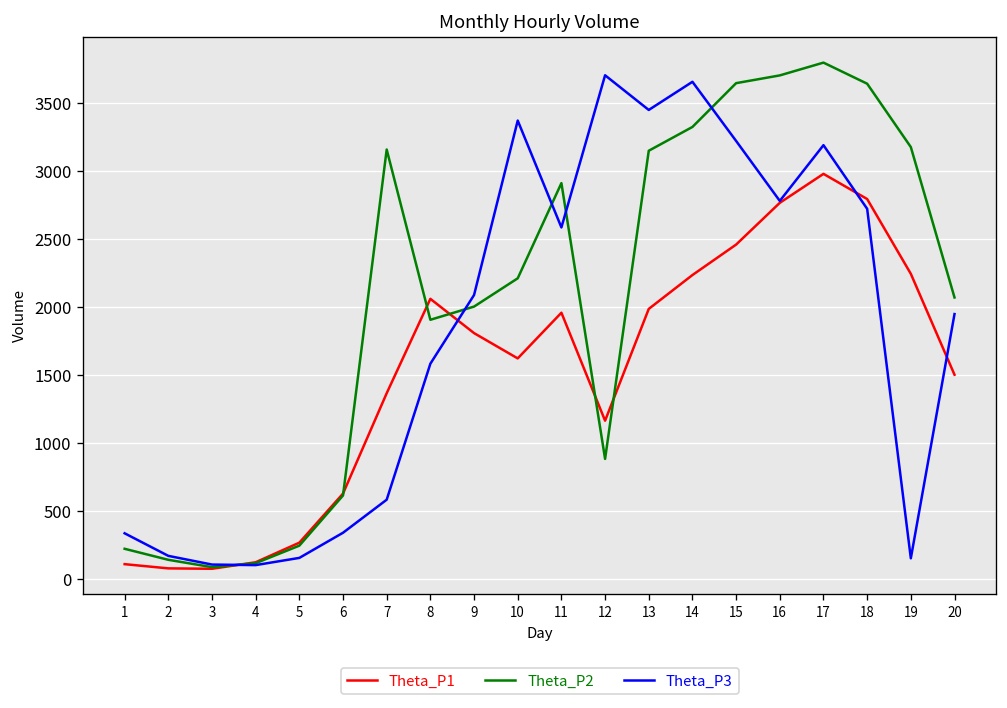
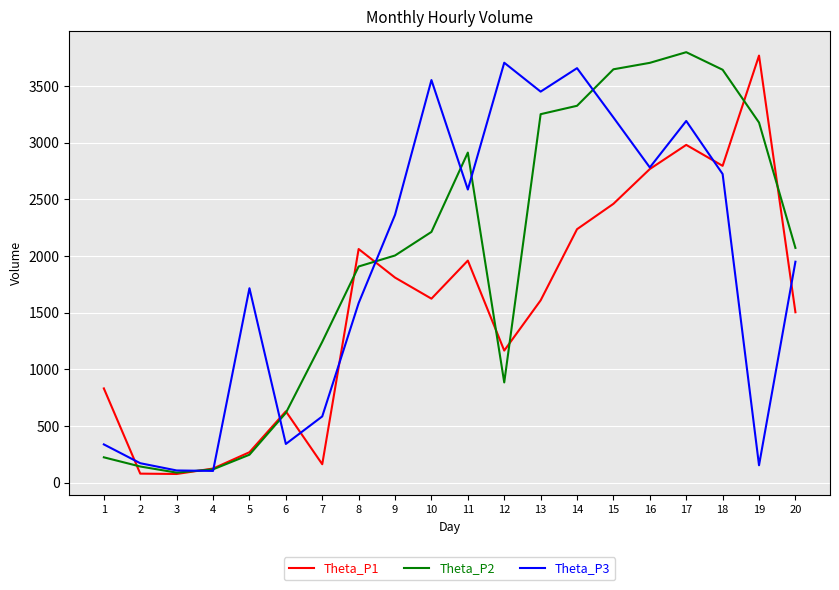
Theta_P1, 1: 110 -> 830
Theta_P3, 5: 160 -> 1720
Theta_P1, 7: 1370 -> 160
Theta_P2, 7: 3160 -> 1240
Theta_P3, 9: 2090 -> 2360
Theta_P3, 10: 3370 -> 3550
Theta_P1, 13: 1990 -> 1610
Theta_P2, 13: 3150 -> 3250
Theta_P1, 19: 2250 -> 3770
